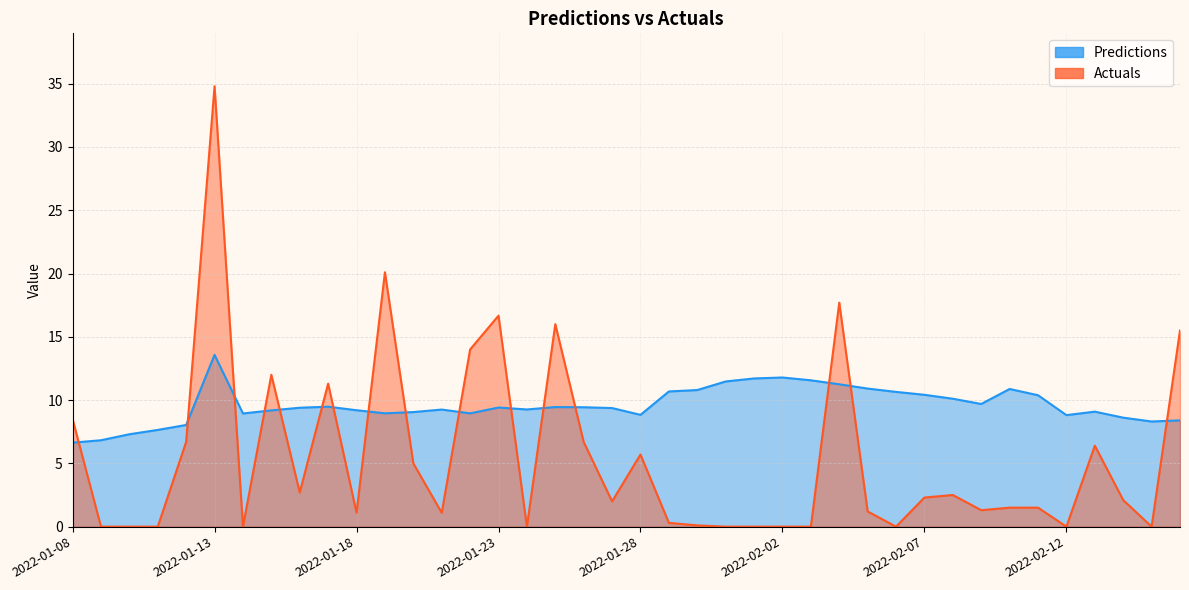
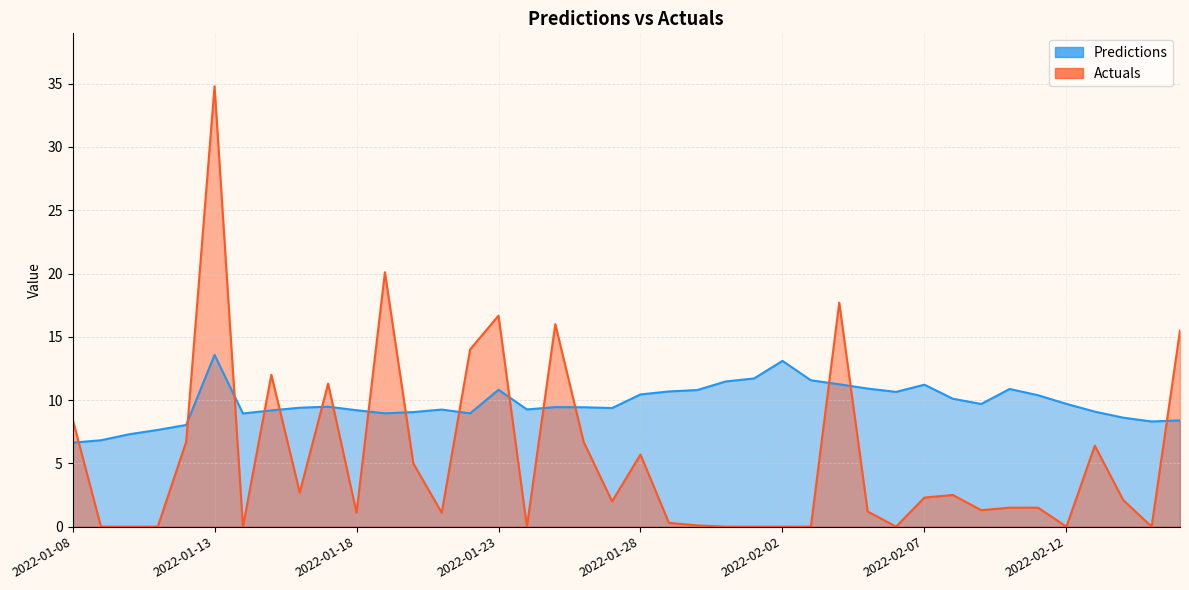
Predictions, 2022-01-23: 9.4 -> 10.8
Predictions, 2022-01-28: 8.8 -> 10.4
Predictions, 2022-02-02: 11.8 -> 13.1
Predictions, 2022-02-07: 10.4 -> 11.2
Predictions, 2022-02-12: 8.8 -> 9.7
